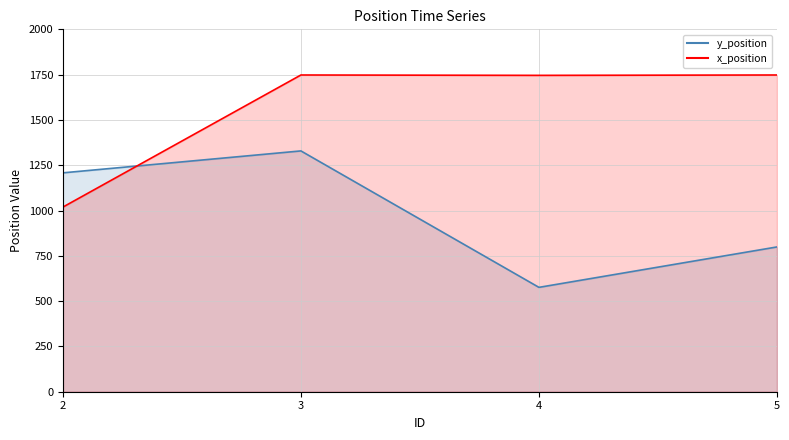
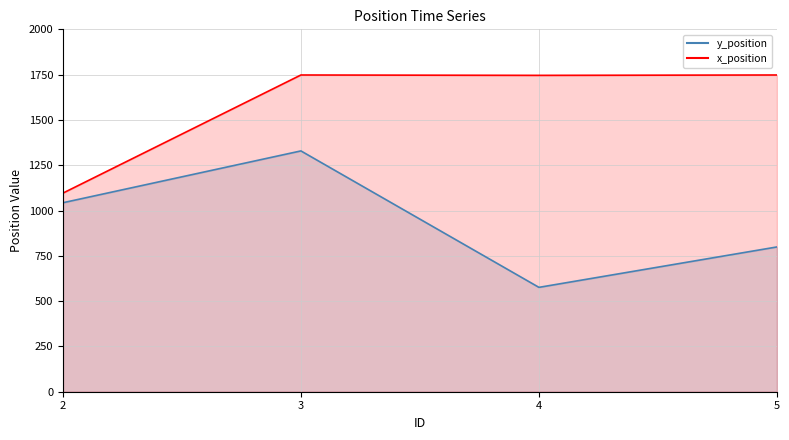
y_position, 2: 1210 -> 1040
x_position, 2: 1020 -> 1100
